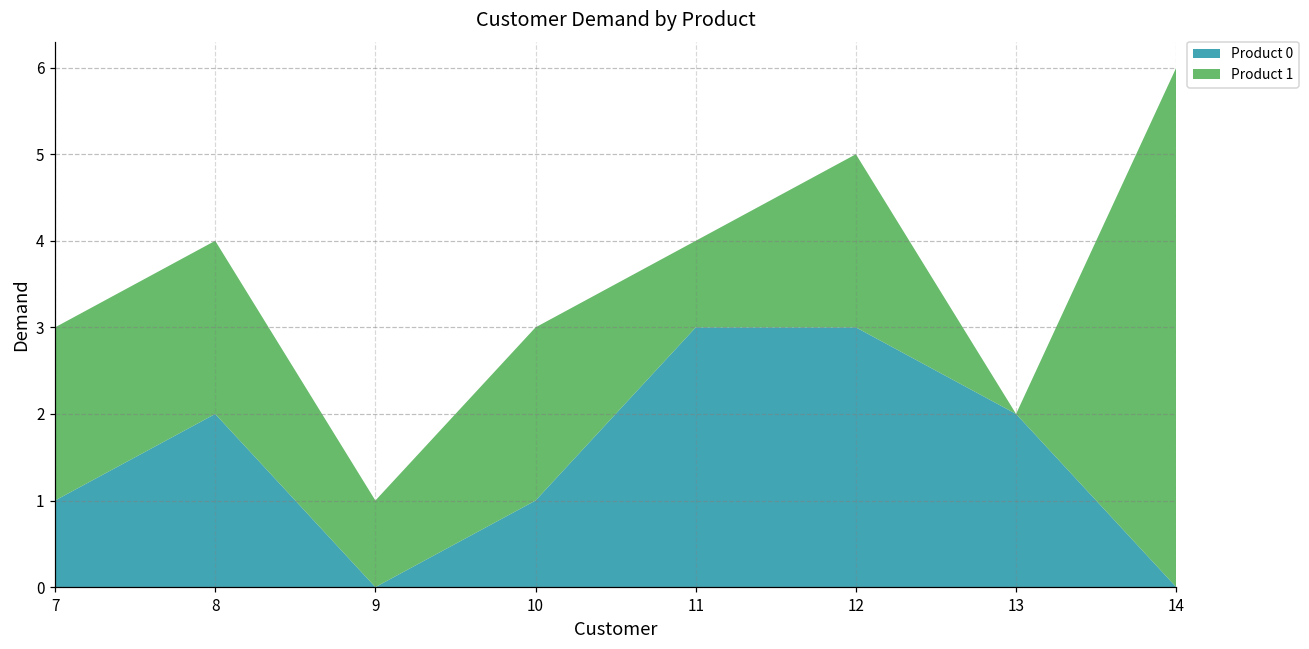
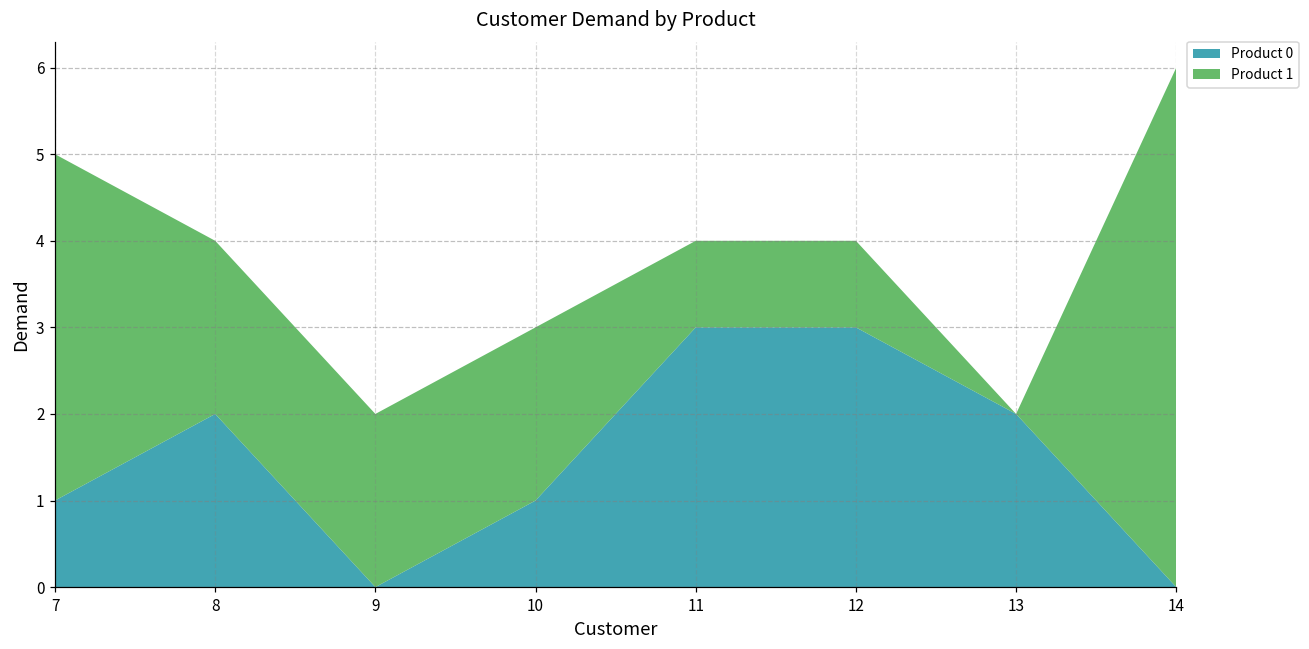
Product 1, 7: 2 -> 4
Product 1, 9: 1 -> 2
Product 1, 12: 2 -> 1
